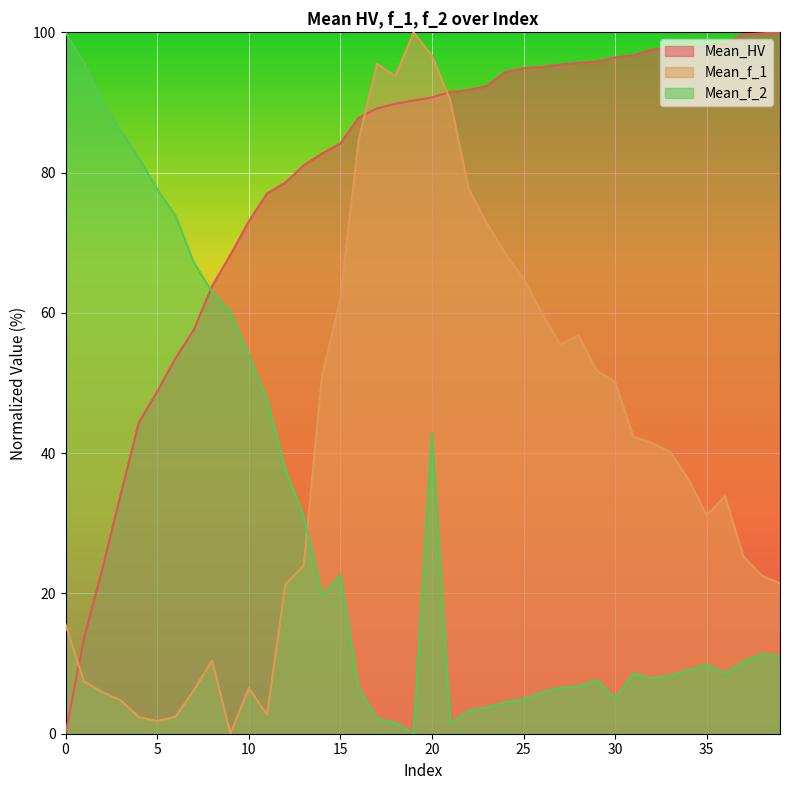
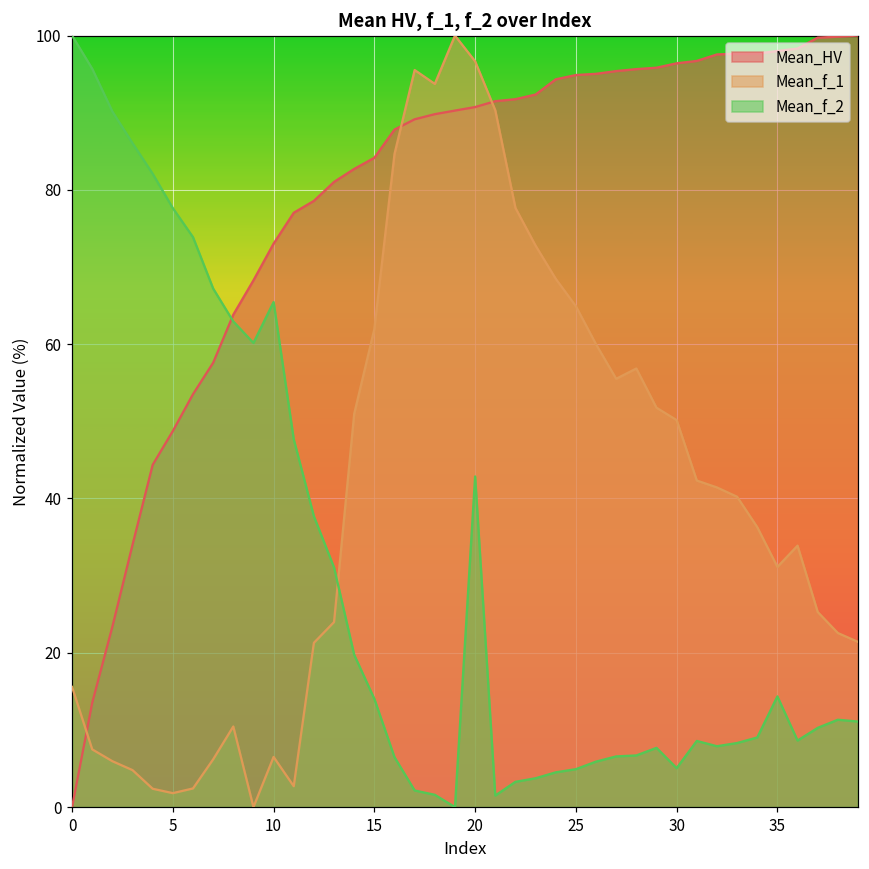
Mean_f_2, 10: 54 -> 65
Mean_f_2, 15: 23 -> 14
Mean_f_2, 35: 10 -> 14
